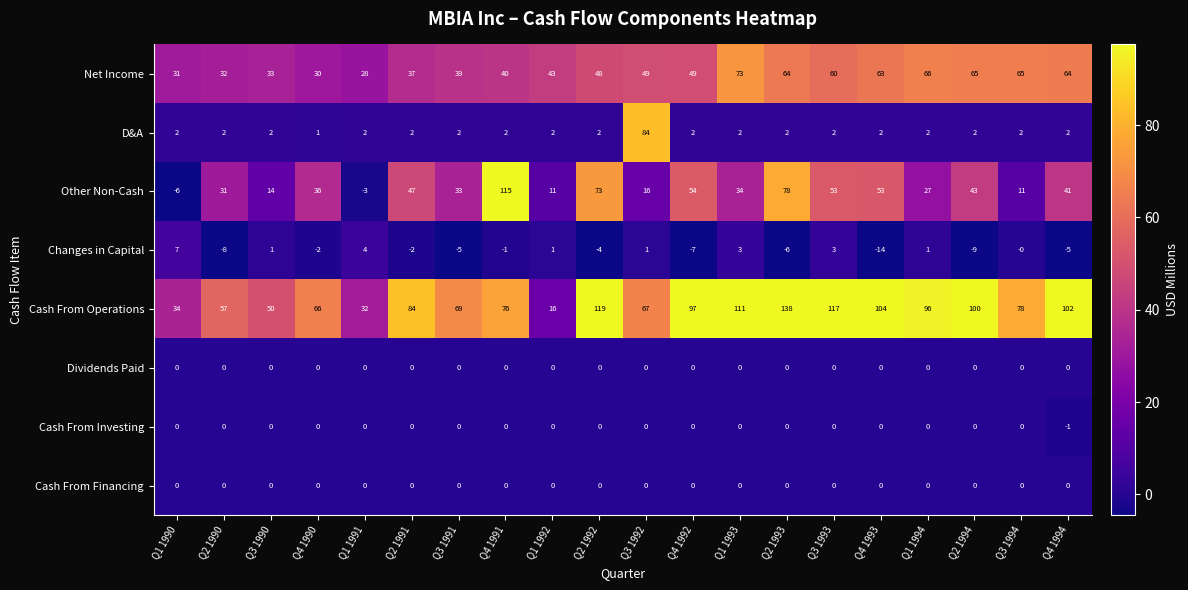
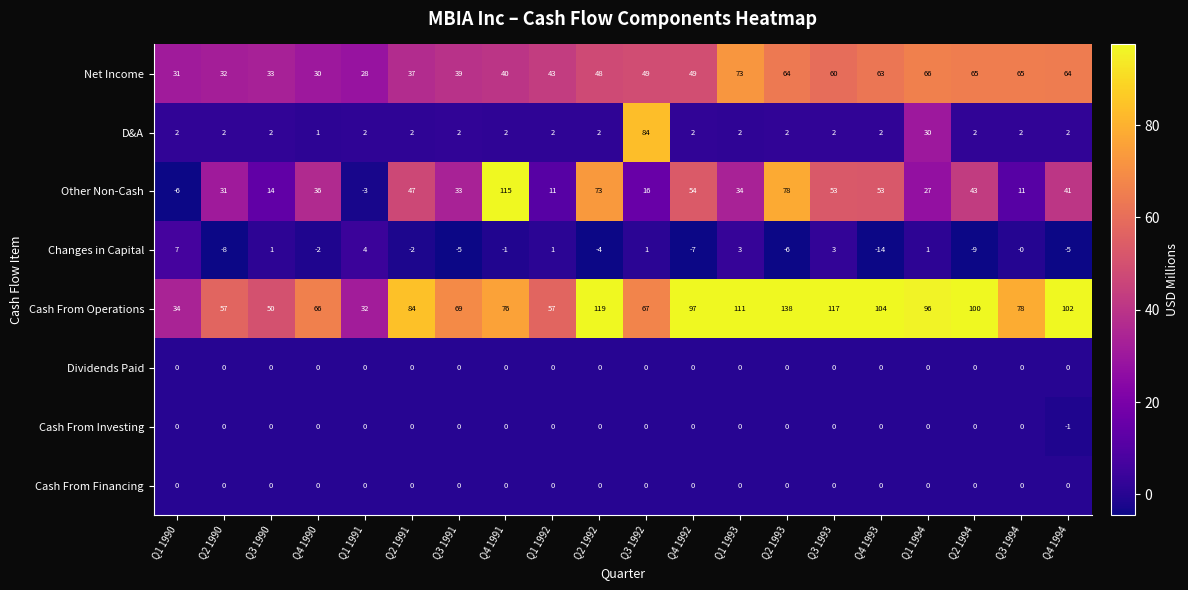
D&A, Q1 1994: 2 -> 30
Cash From Operations, Q1 1992: 16 -> 57
